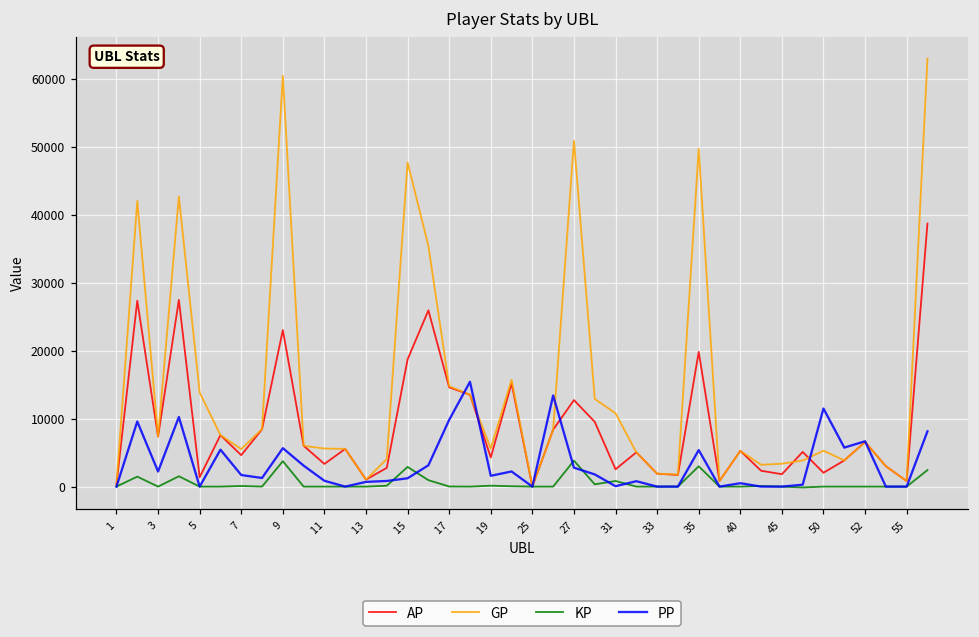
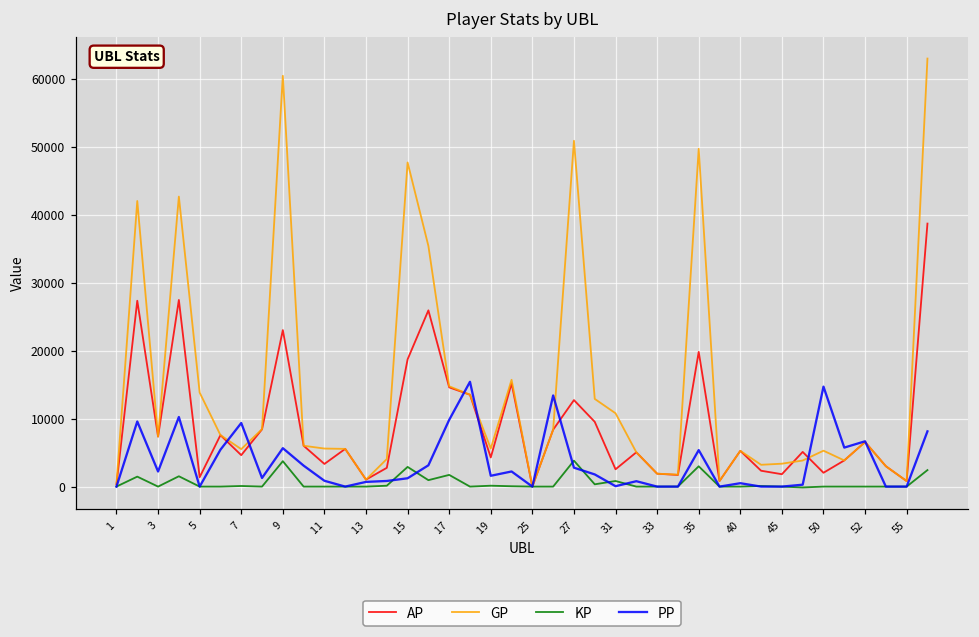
PP, 7: 2000 -> 9000
KP, 17: 0 -> 2000
PP, 50: 11000 -> 15000
